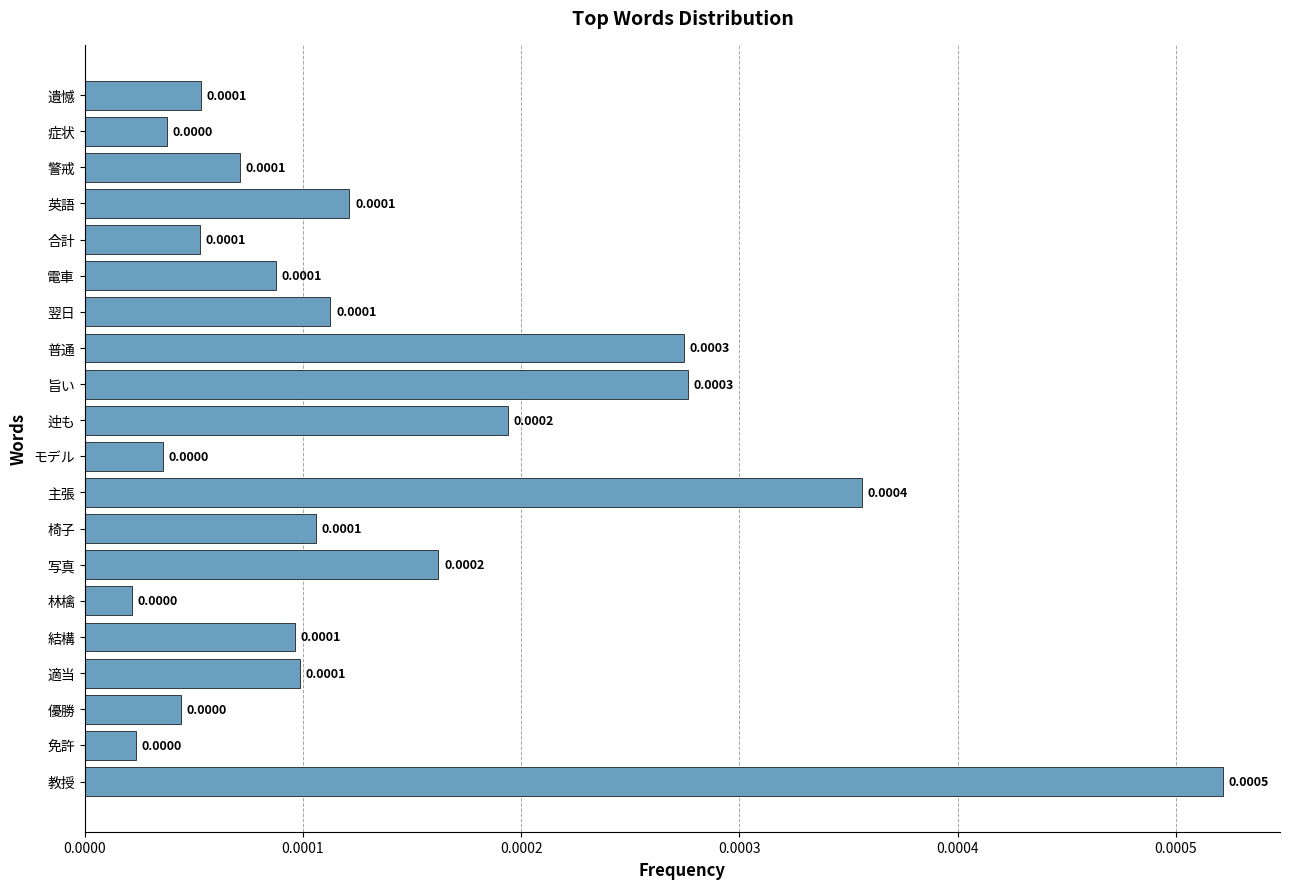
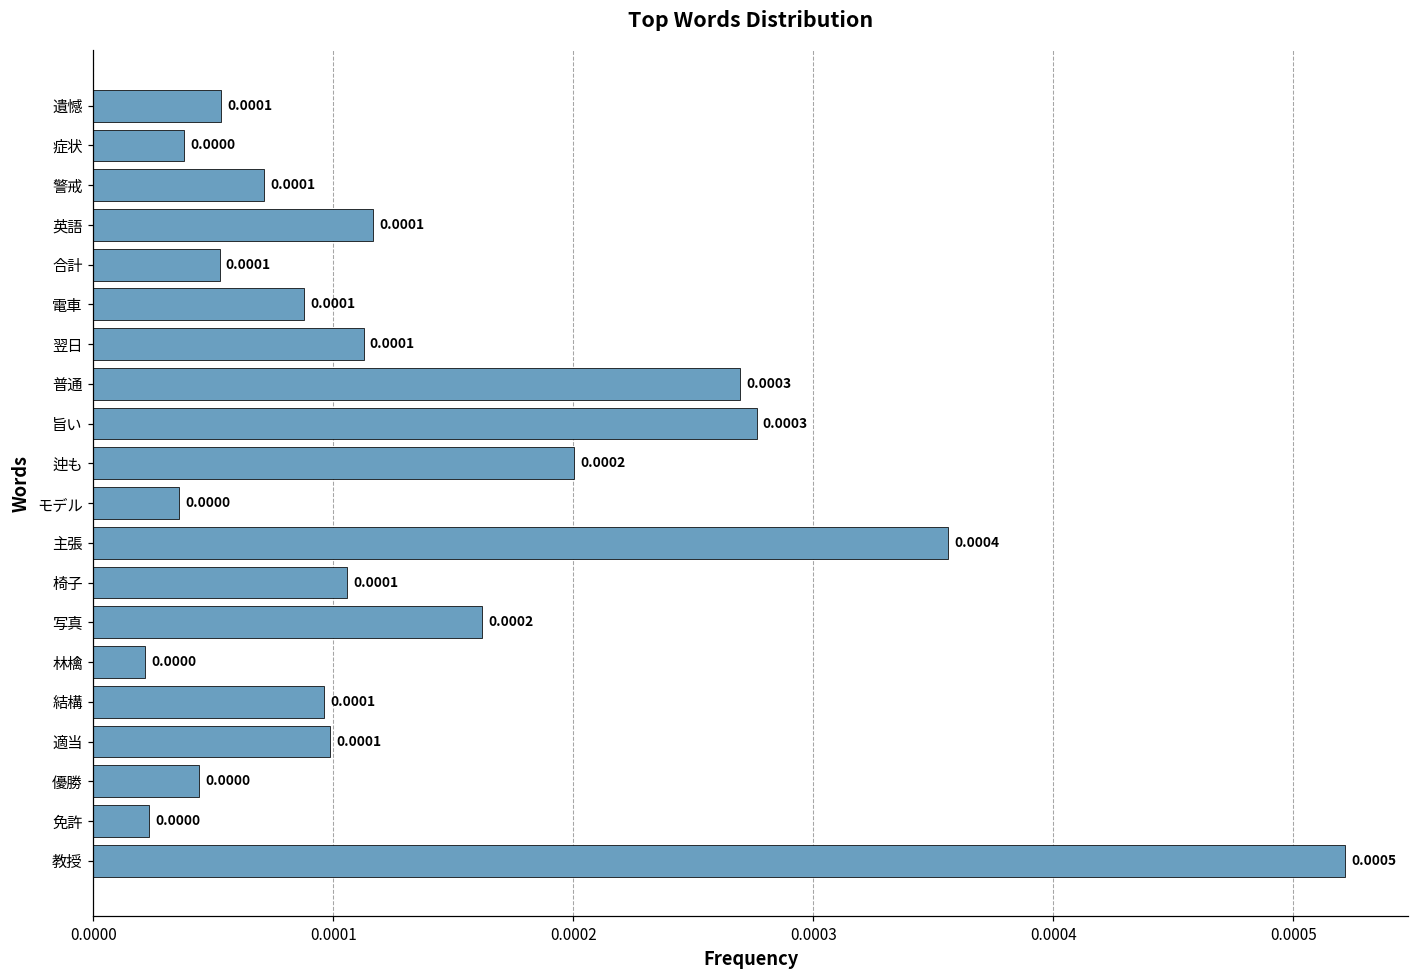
英語: 0.000121 -> 0.000117
普通: 0.000275 -> 0.000270
迚も: 0.000194 -> 0.000200
